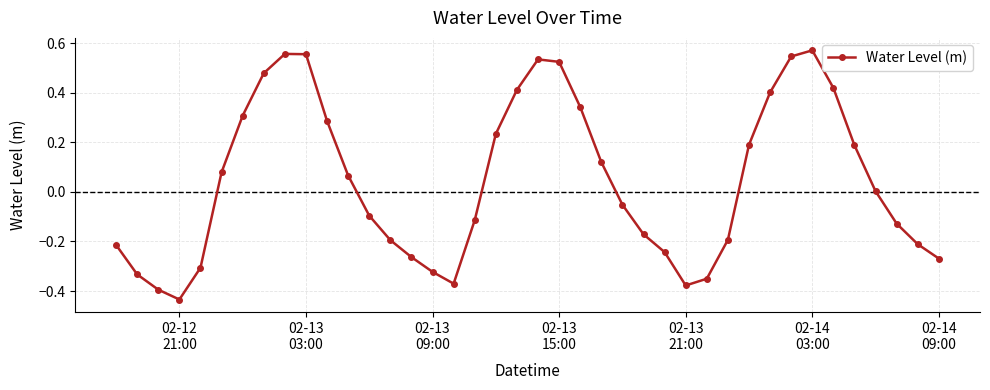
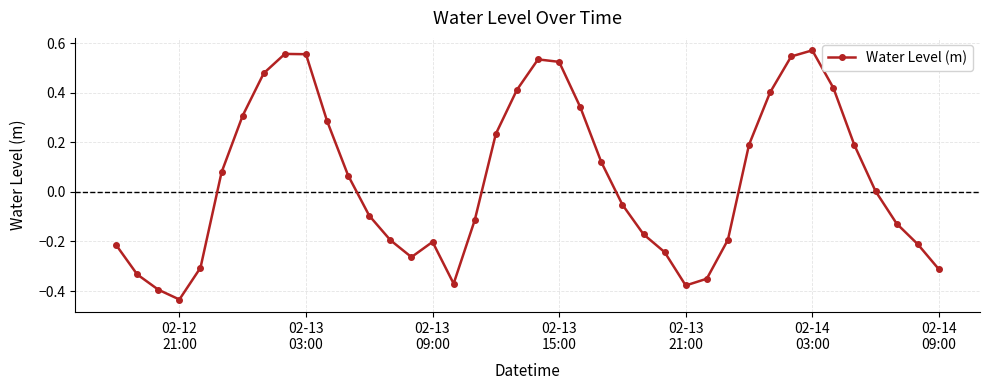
02-13 09:00: -0.32 -> -0.20
02-14 09:00: -0.27 -> -0.31
